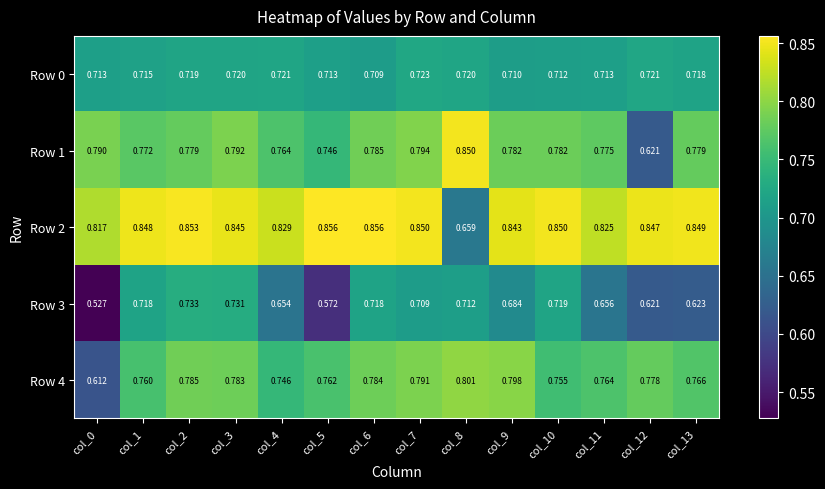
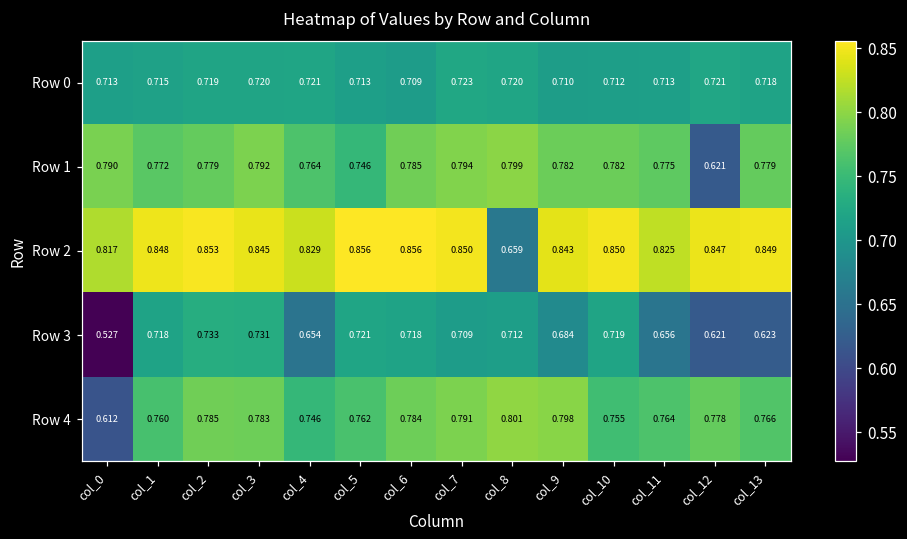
Row 1, col_8: 0.850 -> 0.799
Row 3, col_5: 0.572 -> 0.721
